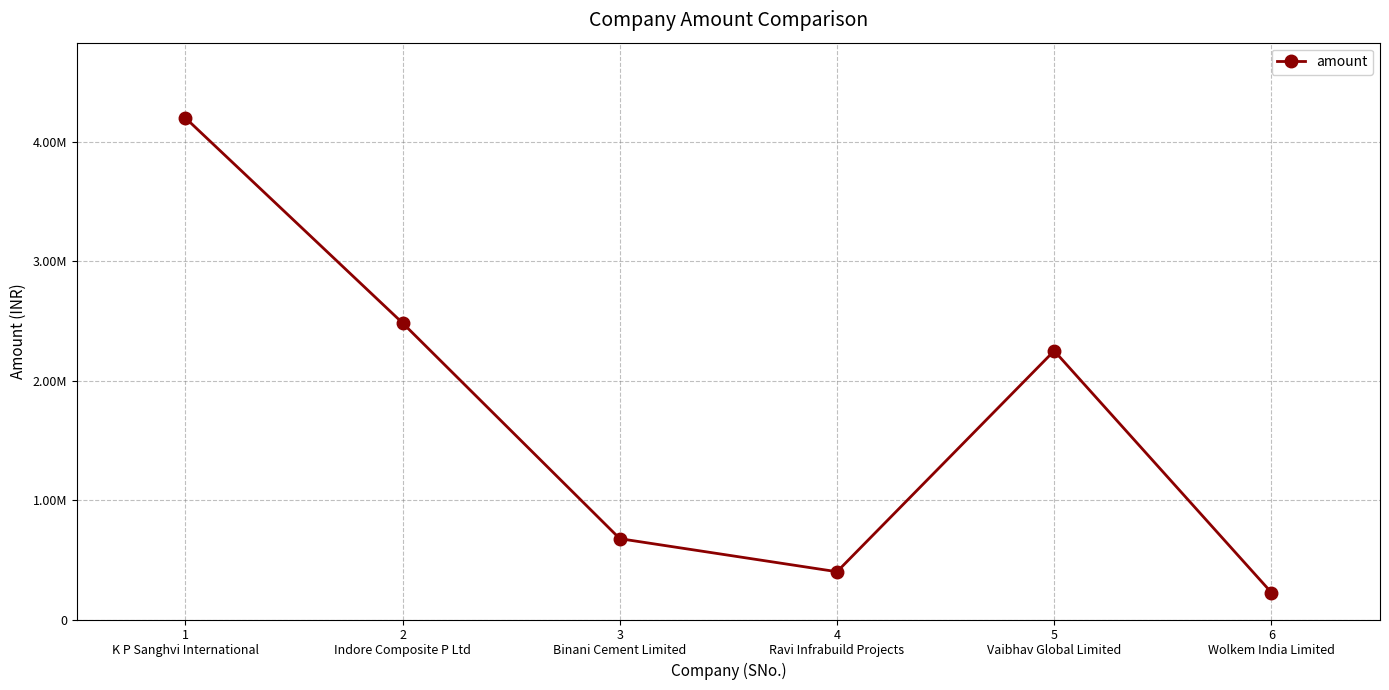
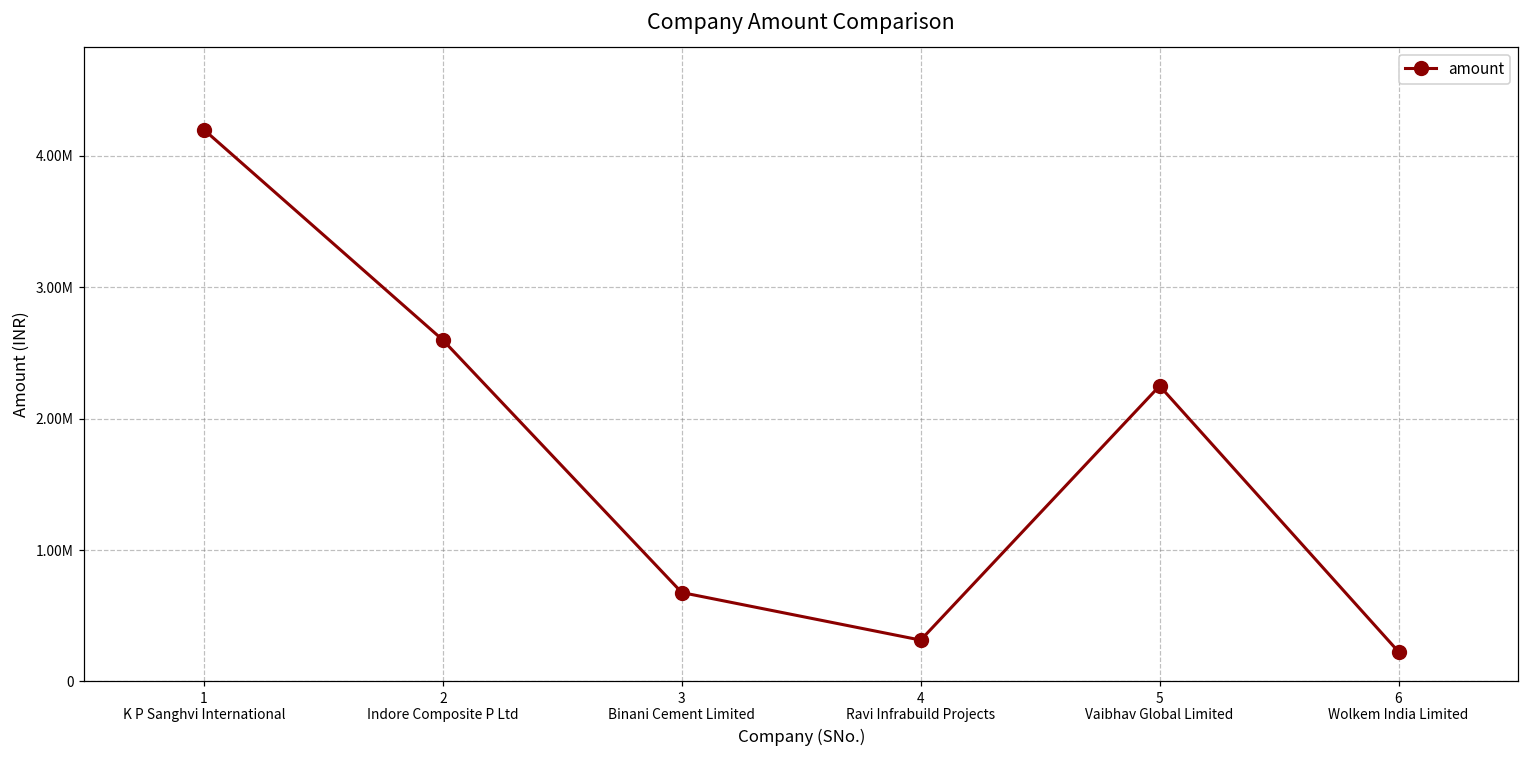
2 Indore Composite P Ltd: 2480000 -> 2600000
4 Ravi Infrabuild Projects: 400000 -> 310000
